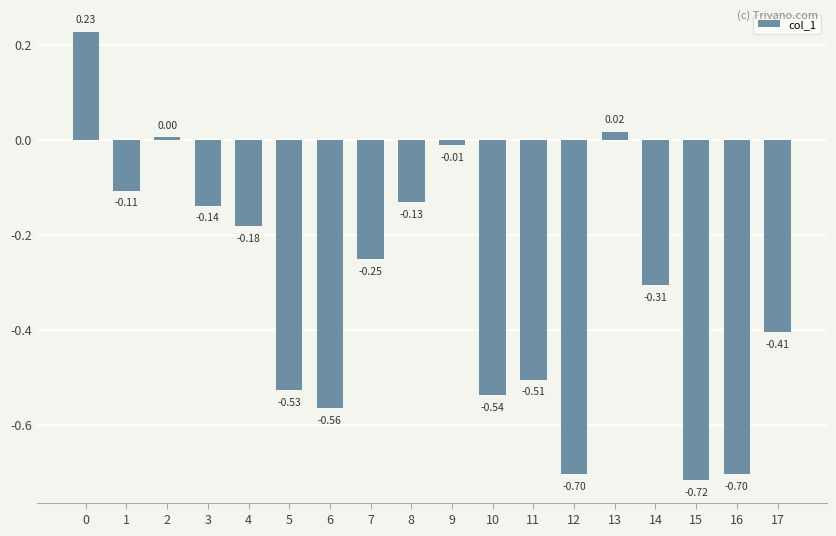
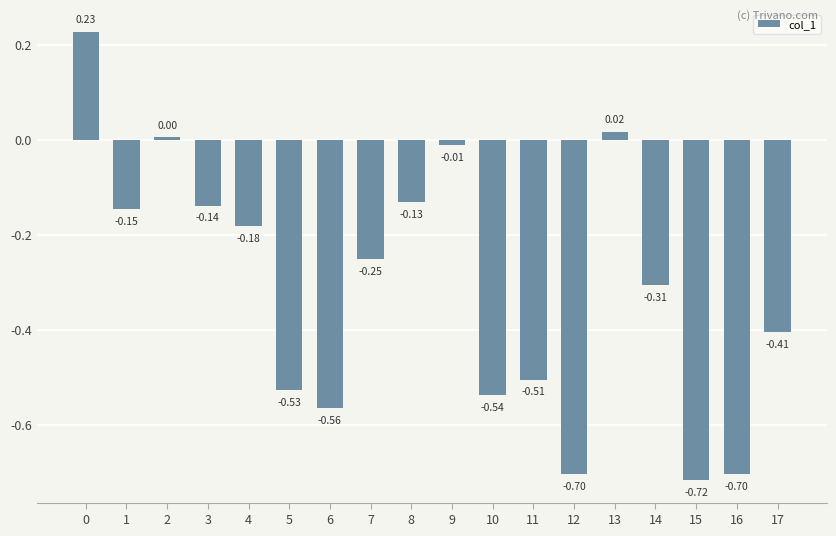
1: -0.11 -> -0.15
